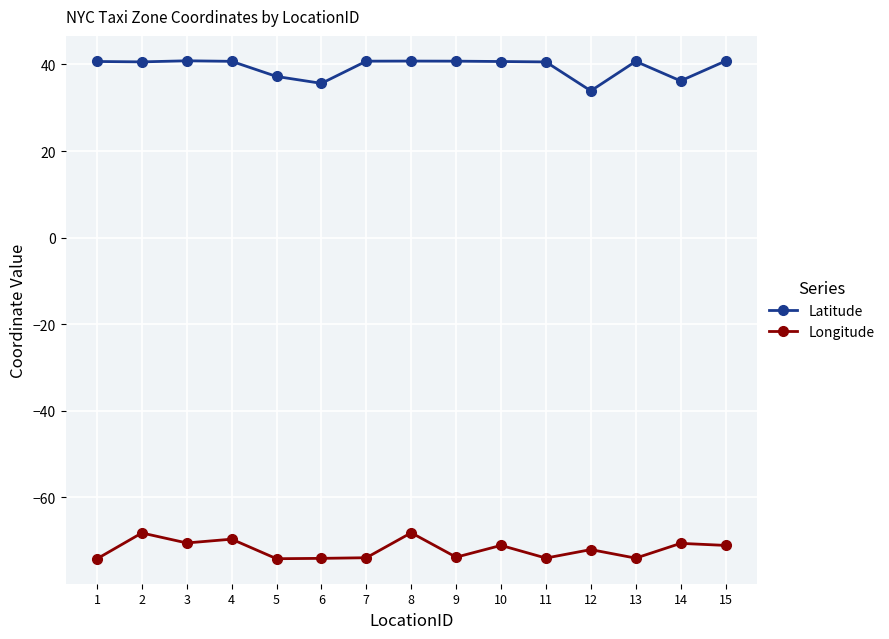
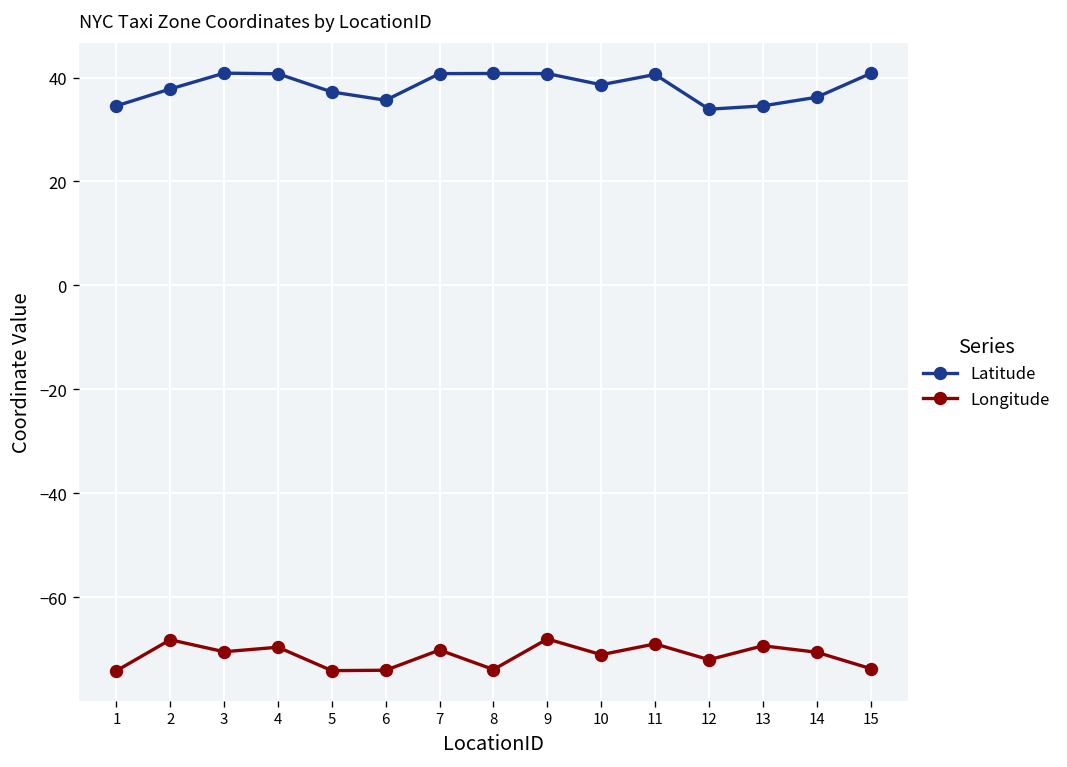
Latitude, 1: 41 -> 35
Latitude, 2: 41 -> 38
Longitude, 7: -74 -> -70
Longitude, 8: -68 -> -74
Longitude, 9: -74 -> -68
Latitude, 10: 41 -> 39
Longitude, 11: -74 -> -69
Latitude, 13: 41 -> 35
Longitude, 13: -74 -> -69
Longitude, 15: -71 -> -74
